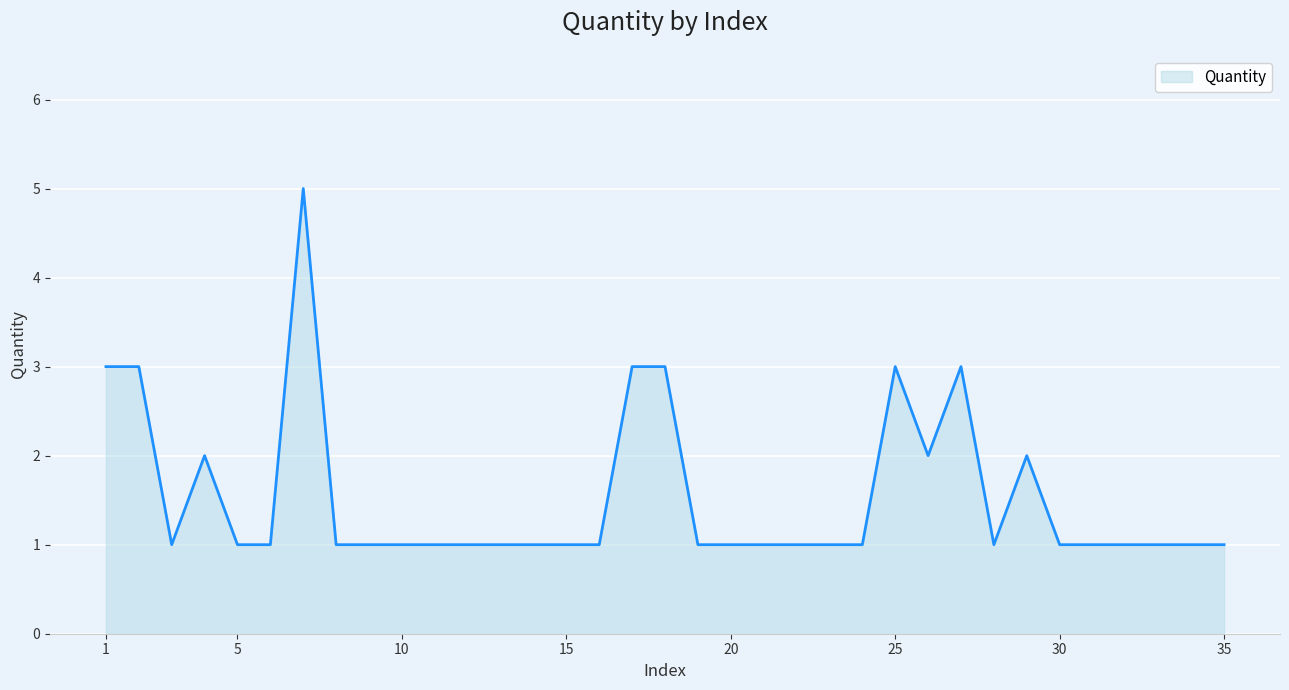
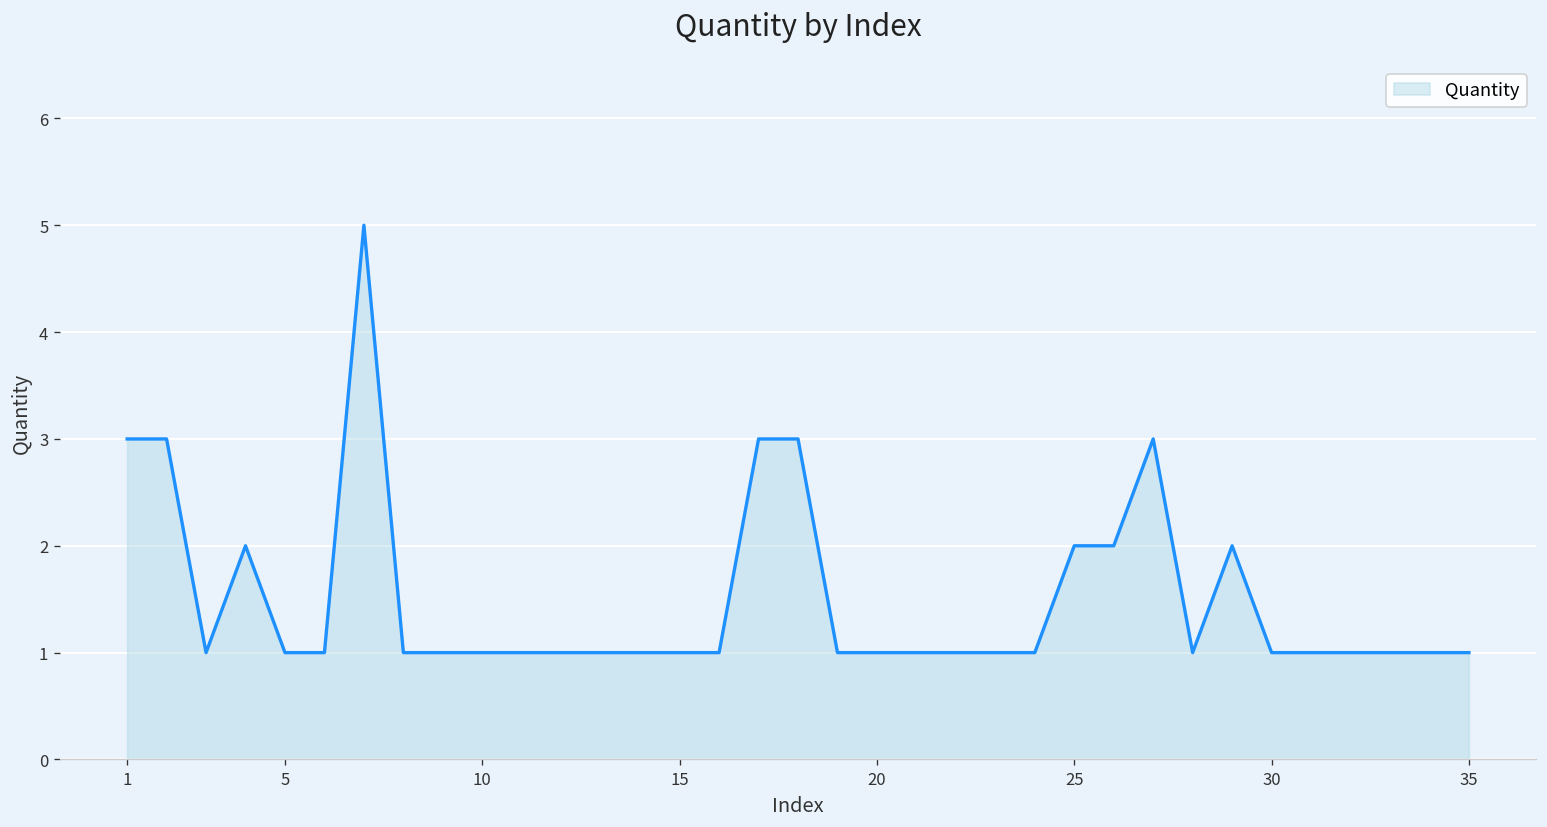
25: 3 -> 2
